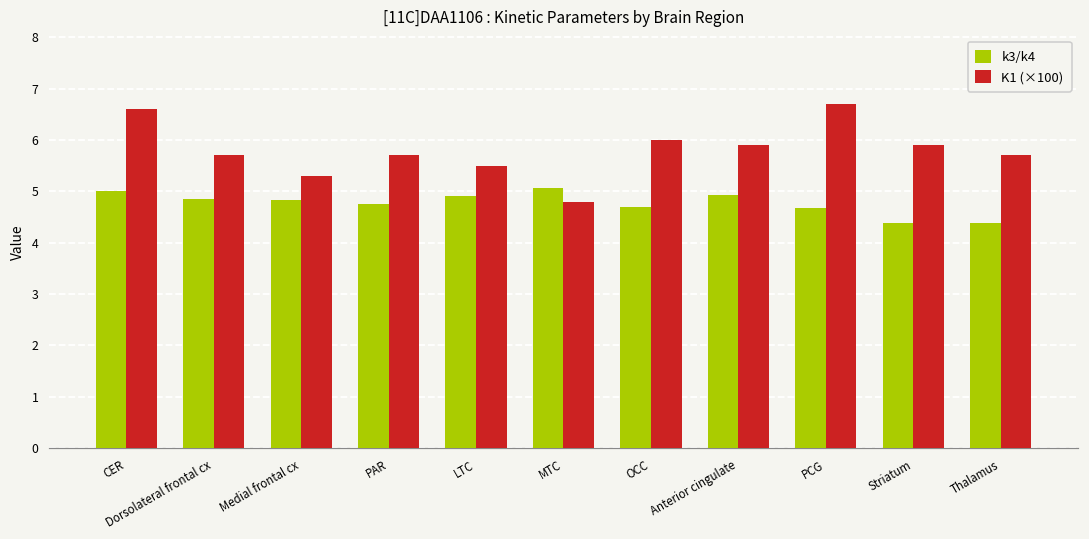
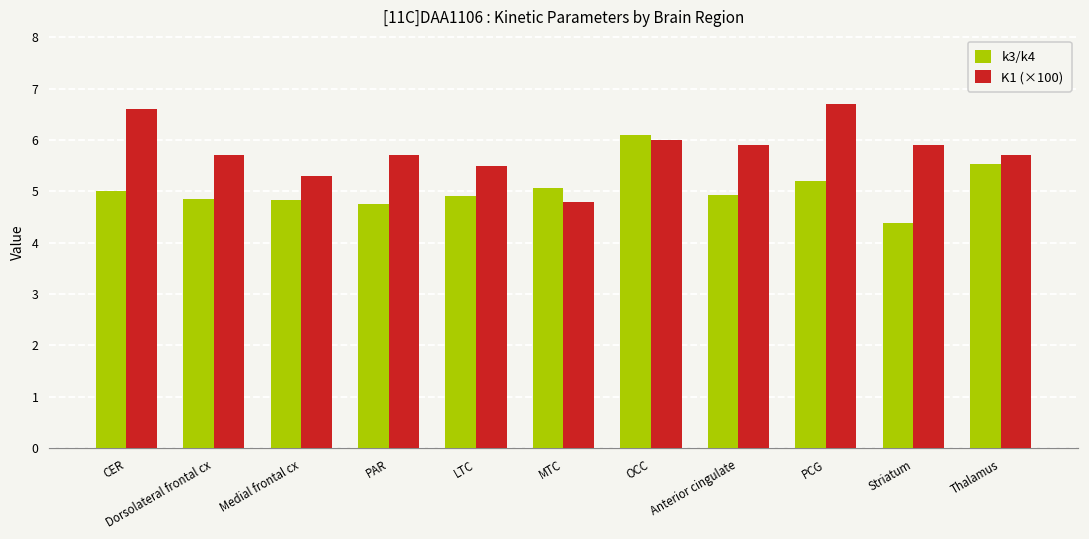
k3/k4, OCC: 4.7 -> 6.1
k3/k4, PCG: 4.7 -> 5.2
k3/k4, Thalamus: 4.4 -> 5.5
